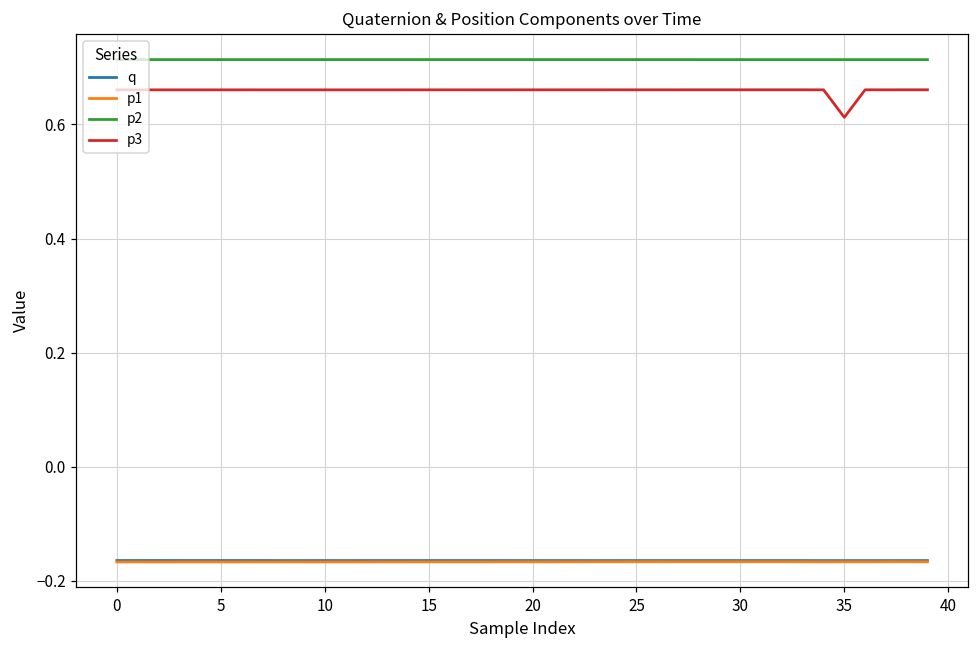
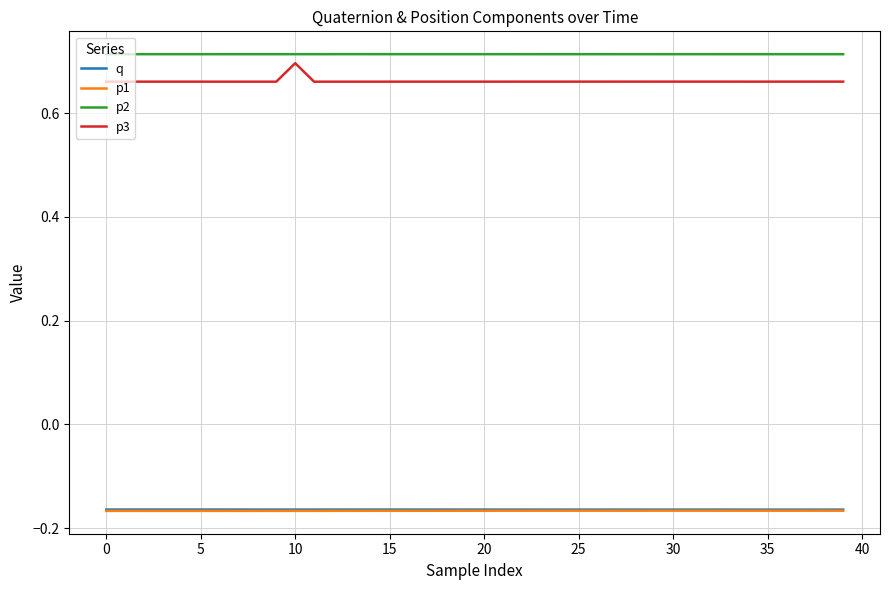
p3, 10: 0.66 -> 0.70
p3, 35: 0.61 -> 0.66
